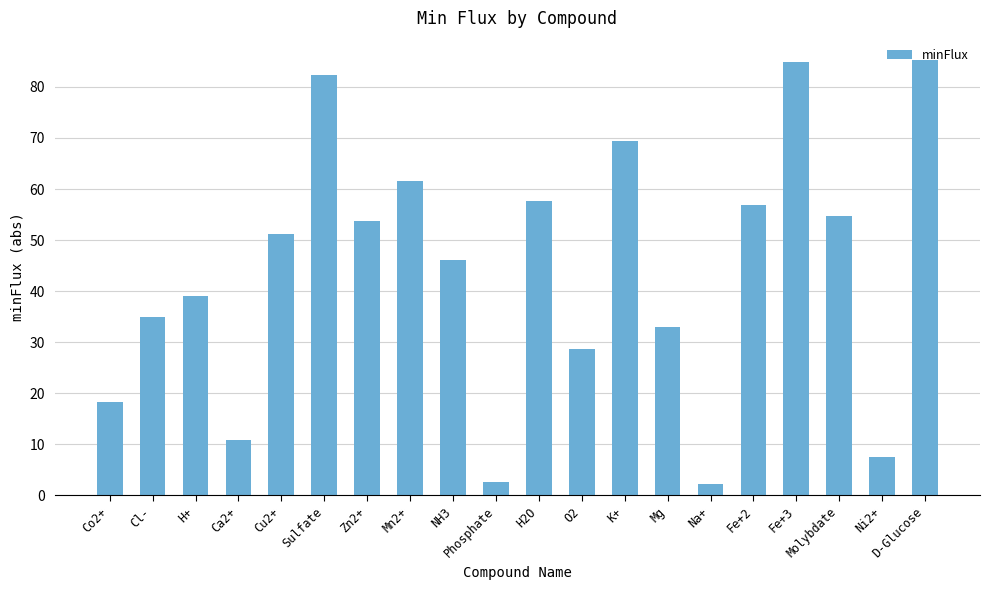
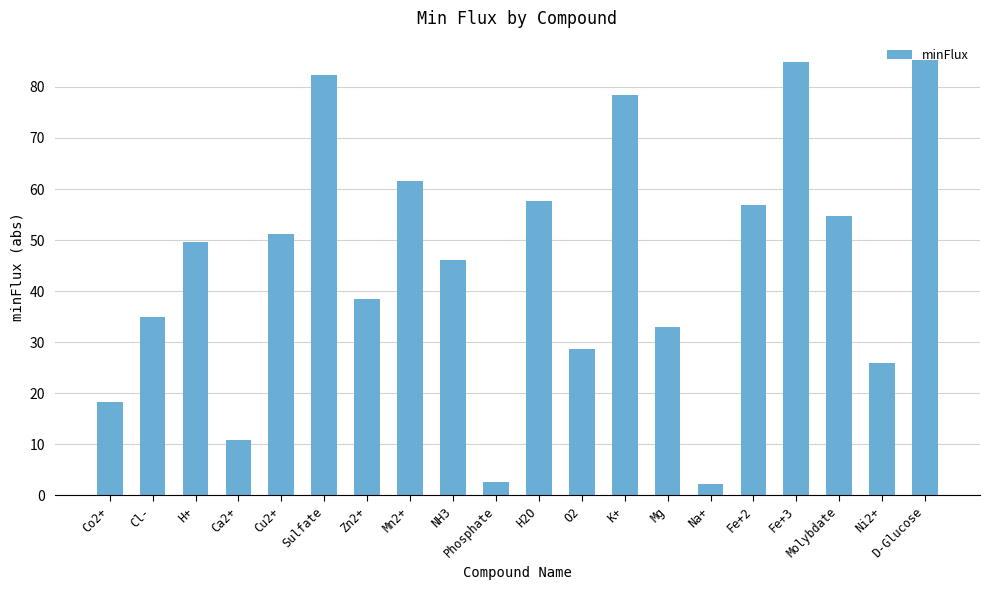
H+: 39 -> 50
Zn2+: 54 -> 38
K+: 69 -> 78
Ni2+: 8 -> 26
